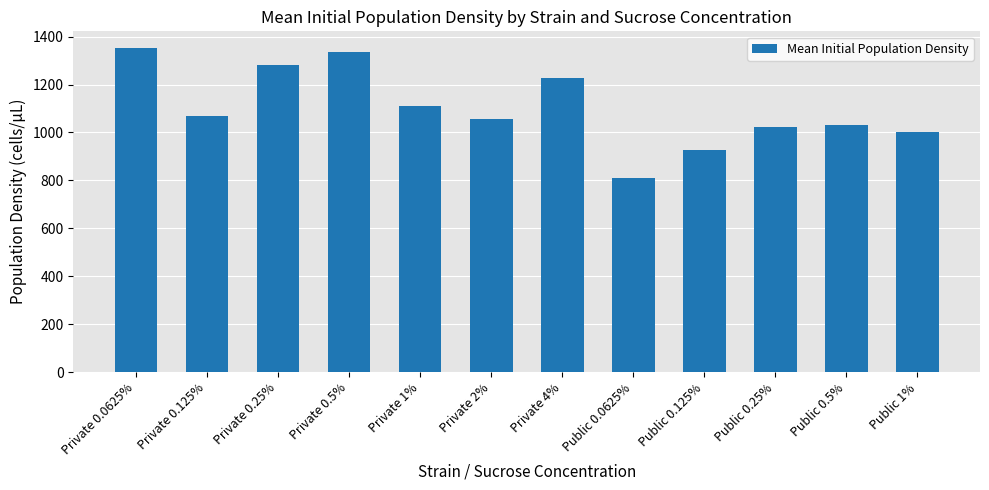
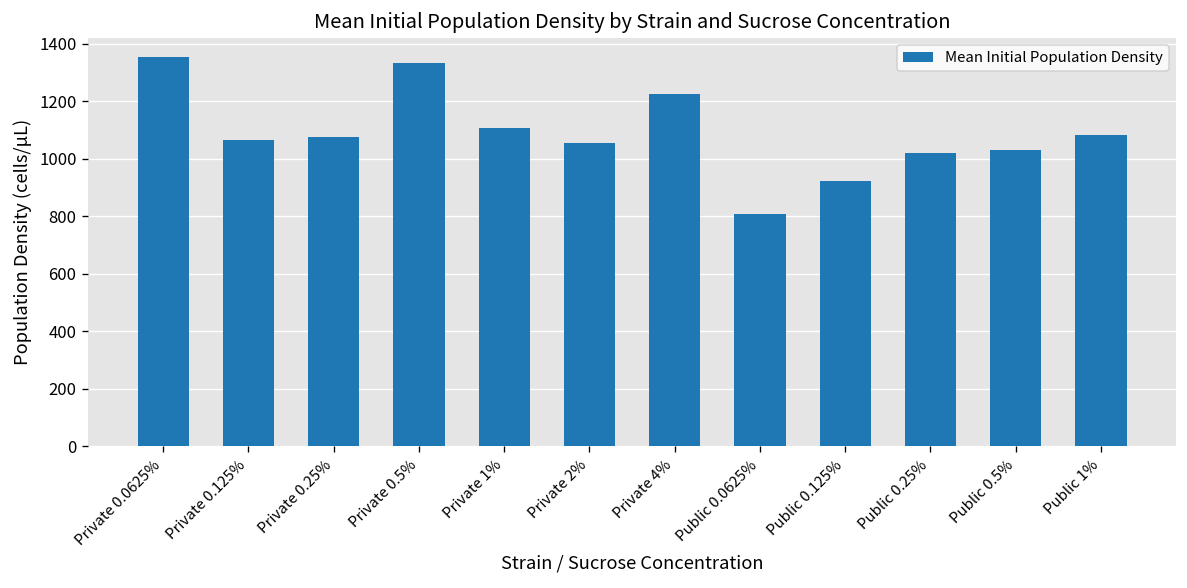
Private 0.25%: 1280 -> 1080
Public 1%: 1000 -> 1080
